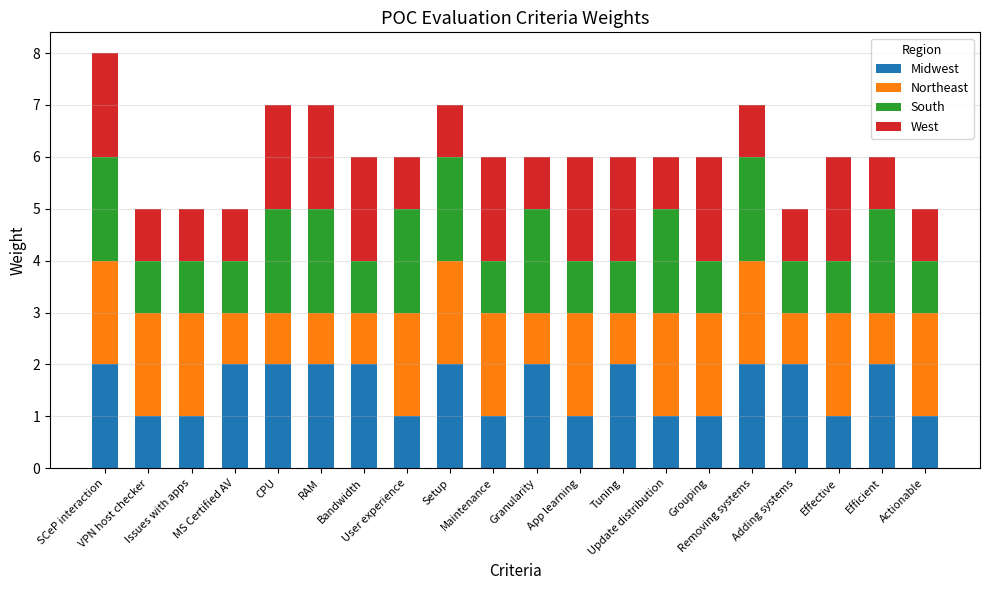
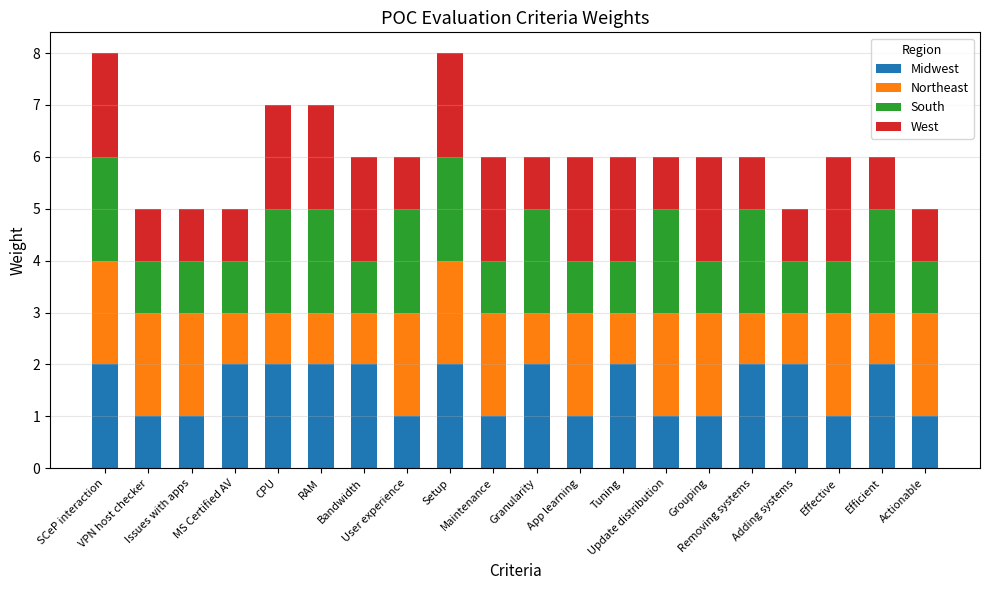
West, Setup: 1 -> 2
Northeast, Removing systems: 2 -> 1
